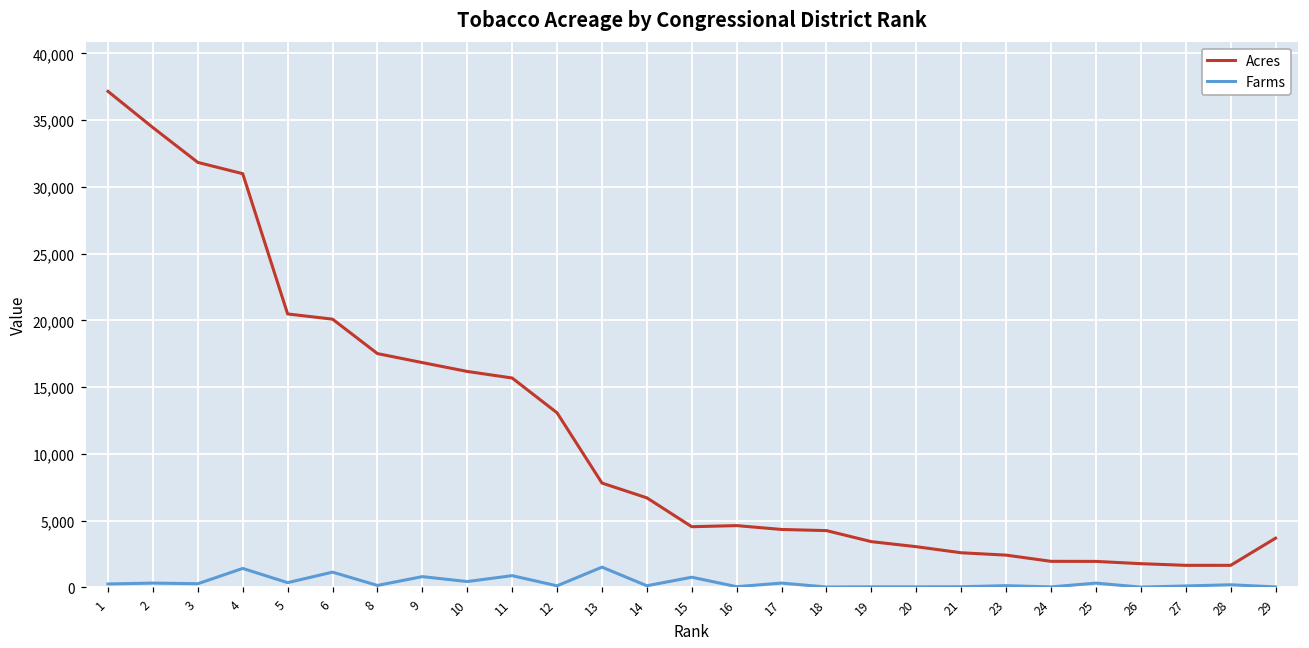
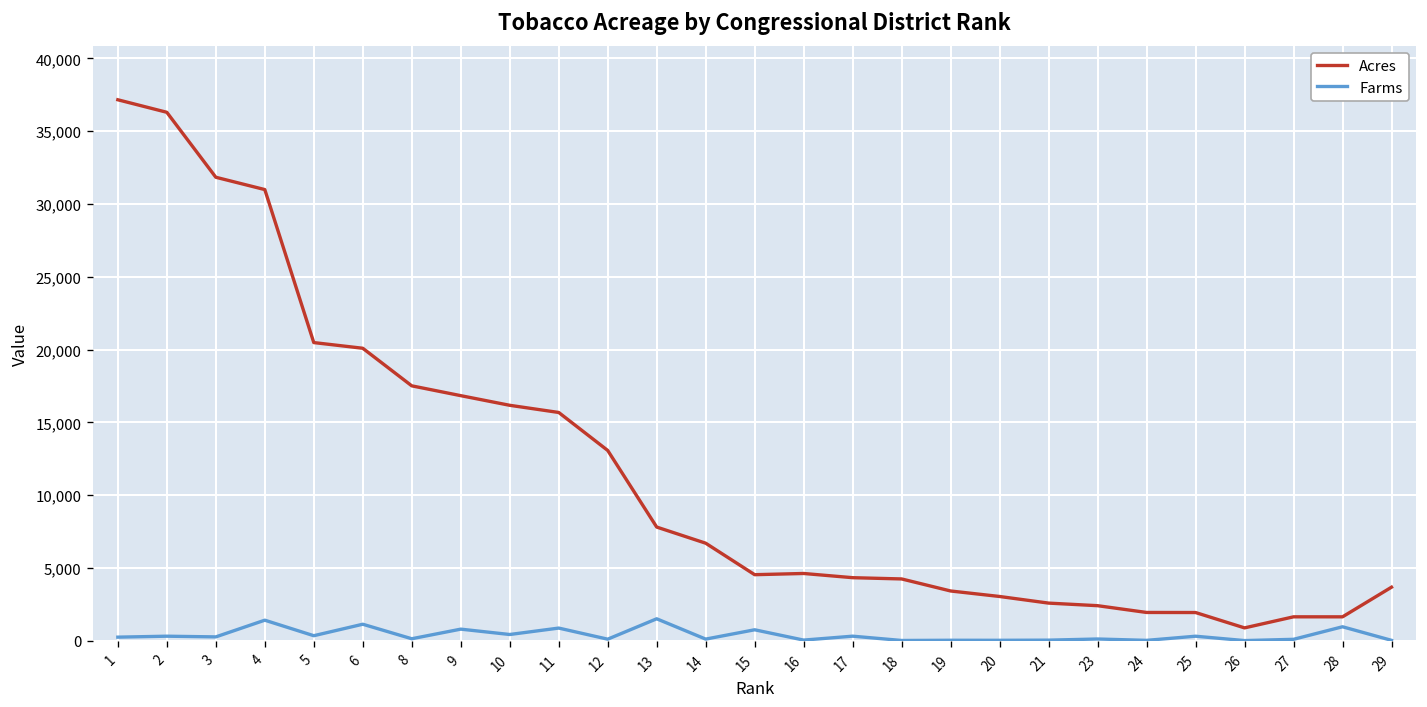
Acres, 2: 34,400 -> 36,300
Acres, 26: 1,800 -> 900
Farms, 28: 200 -> 1,000
